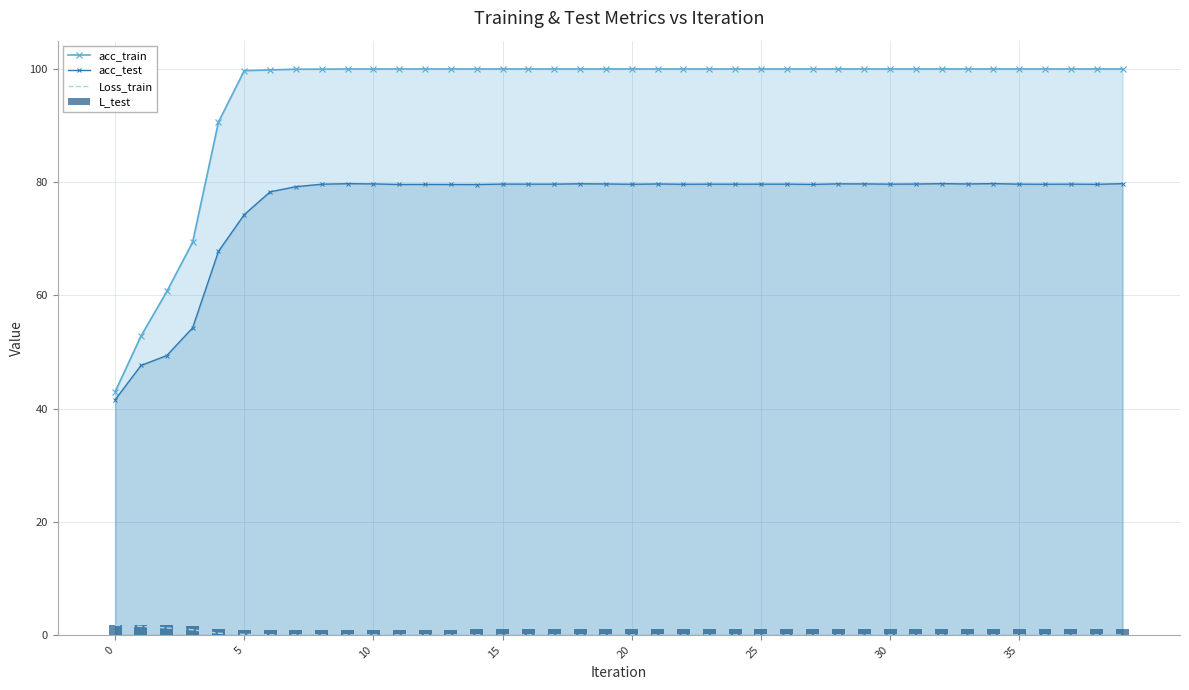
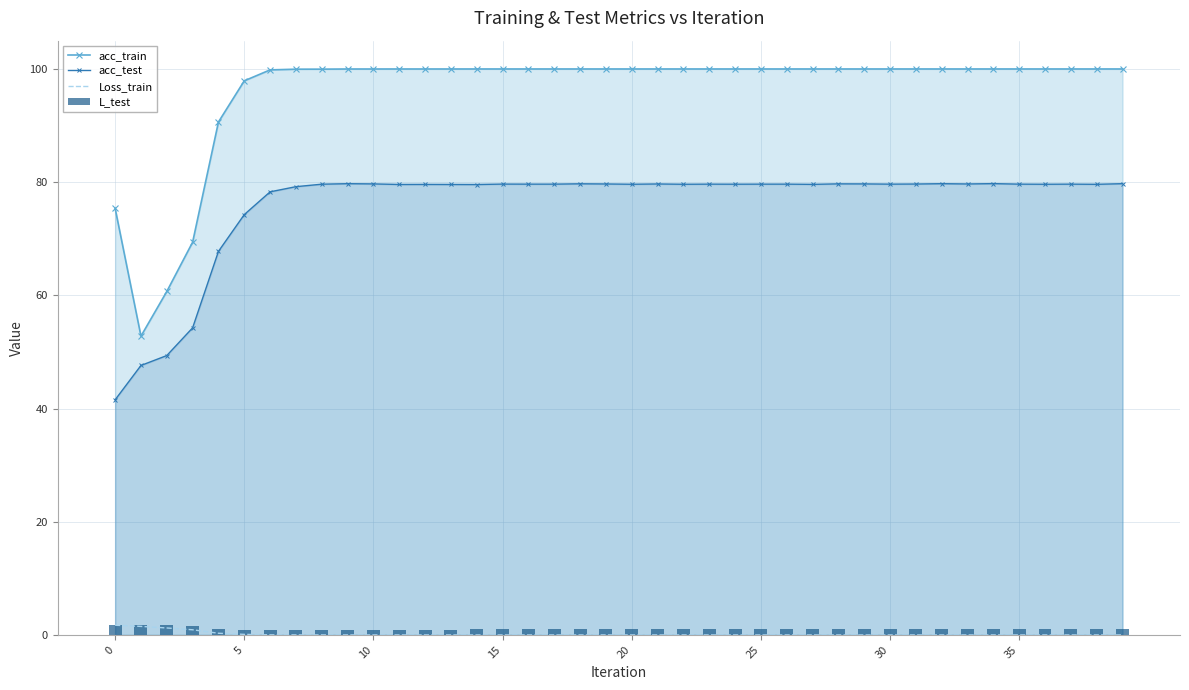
acc_train, 0: 43 -> 75
acc_train, 5: 100 -> 98
